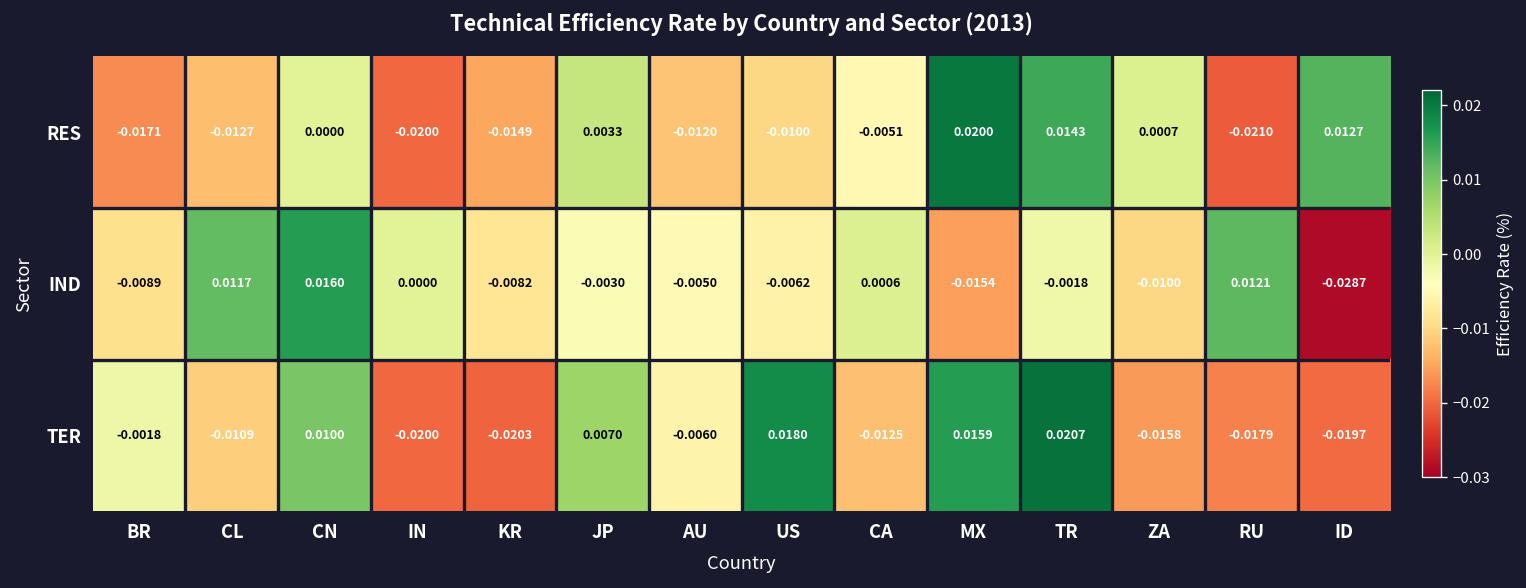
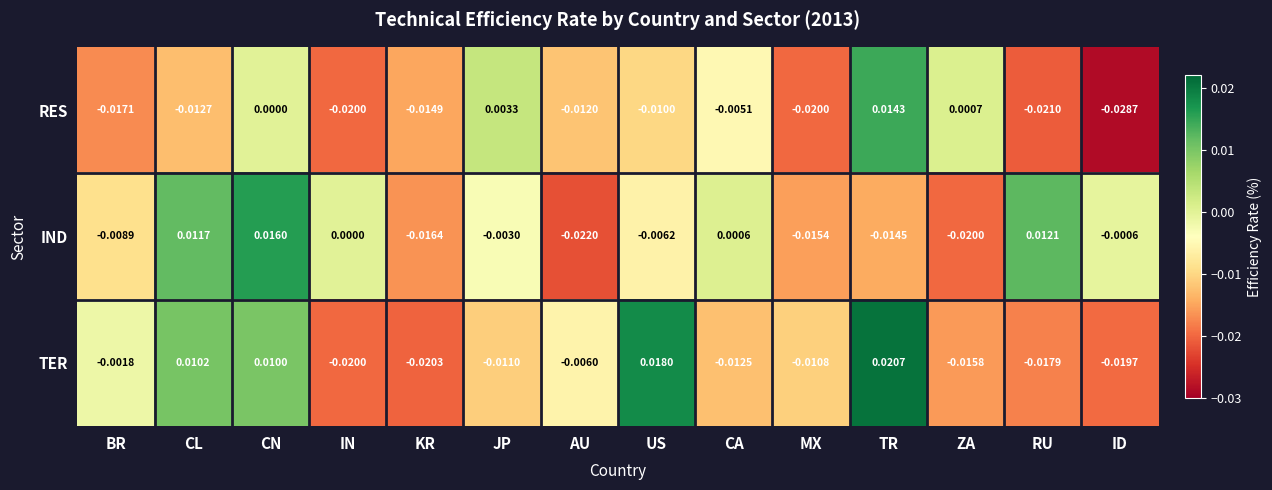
RES, MX: 0.0200 -> -0.0200
RES, ID: 0.0127 -> -0.0287
IND, KR: -0.0082 -> -0.0164
IND, AU: -0.0050 -> -0.0220
IND, TR: -0.0018 -> -0.0145
IND, ZA: -0.0100 -> -0.0200
IND, ID: -0.0287 -> -0.0006
TER, CL: -0.0109 -> 0.0102
TER, JP: 0.0070 -> -0.0110
TER, MX: 0.0159 -> -0.0108
